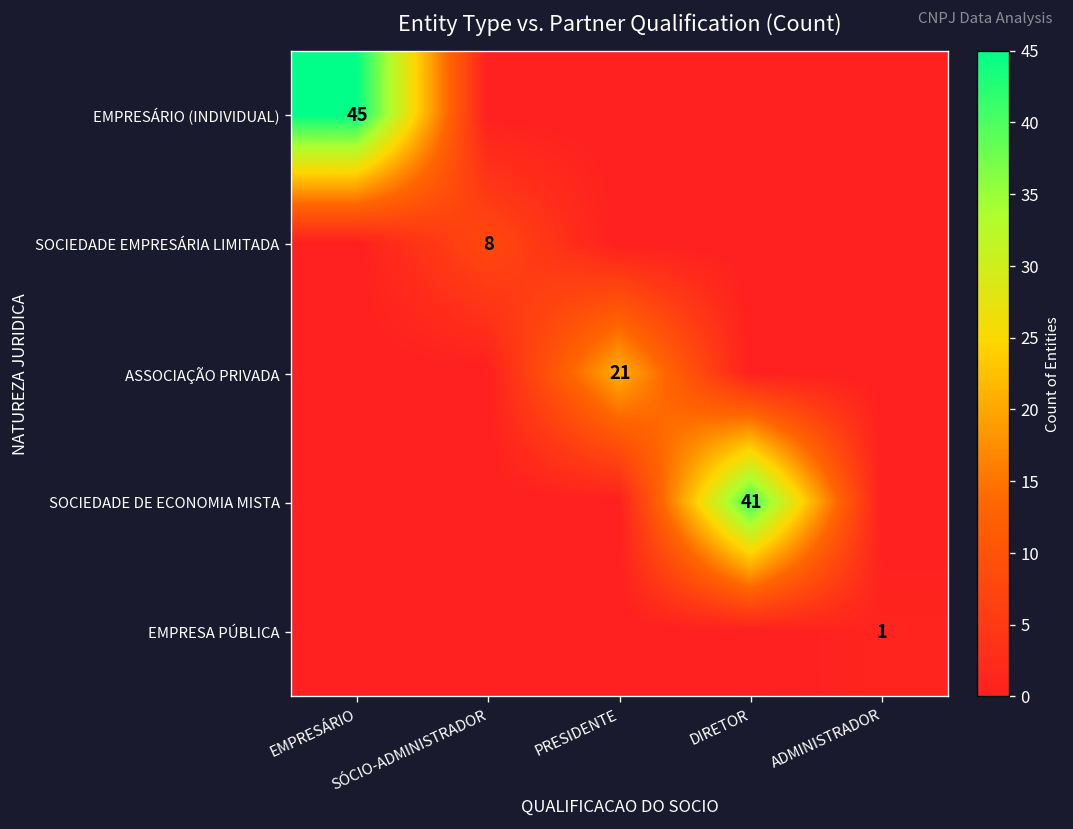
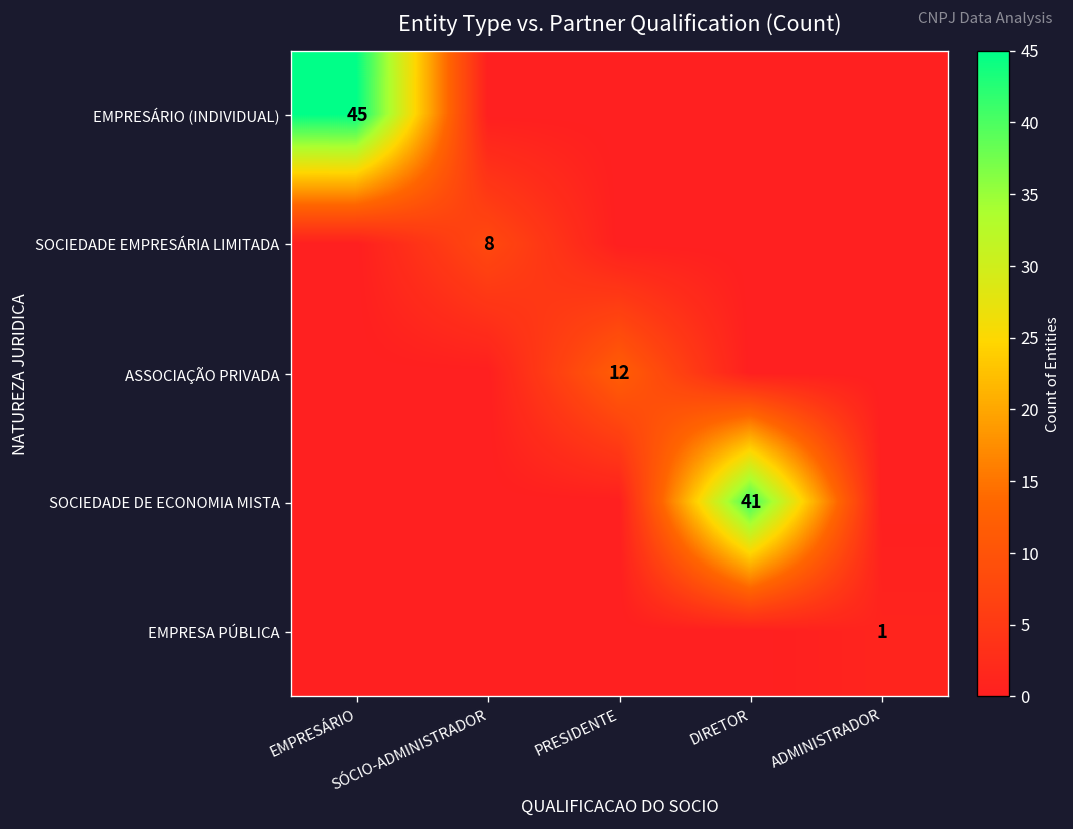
ASSOCIAÇÃO PRIVADA, PRESIDENTE: 21 -> 12
